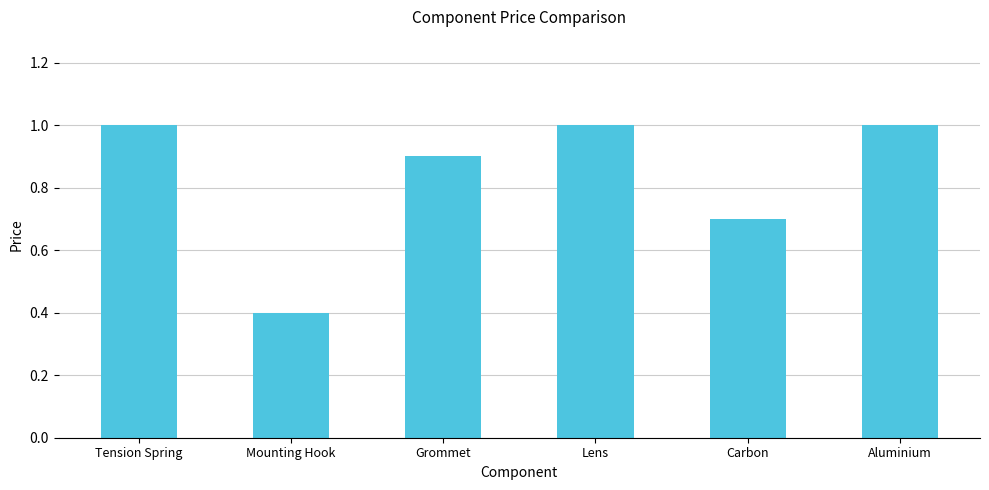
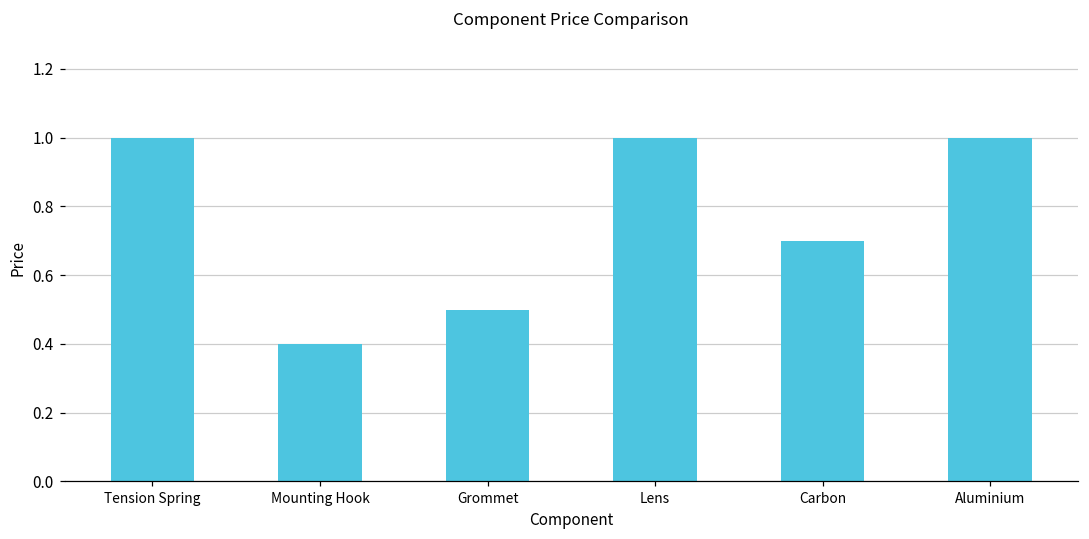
Grommet: 0.9 -> 0.5
